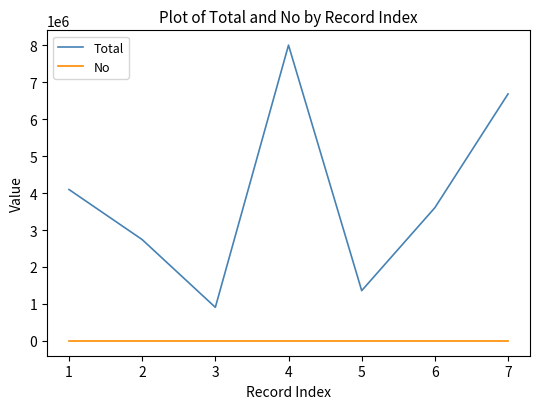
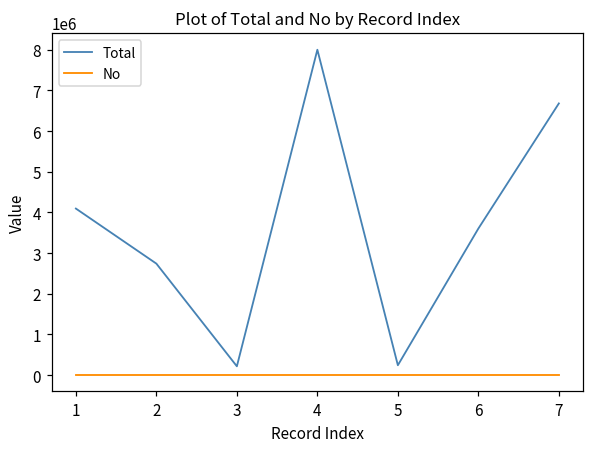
Total, 3: 900000 -> 200000
Total, 5: 1400000 -> 200000
